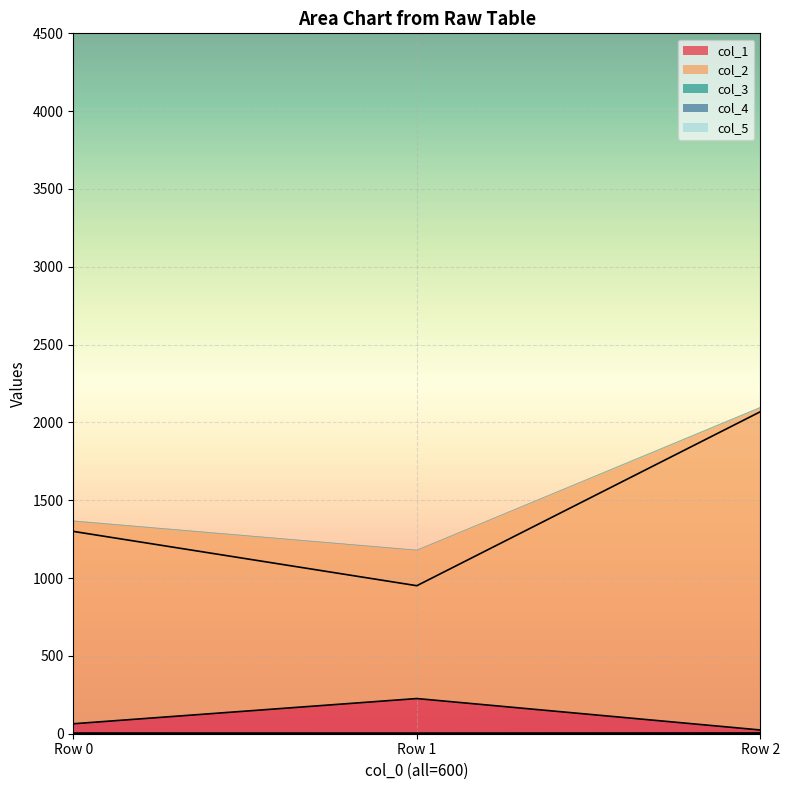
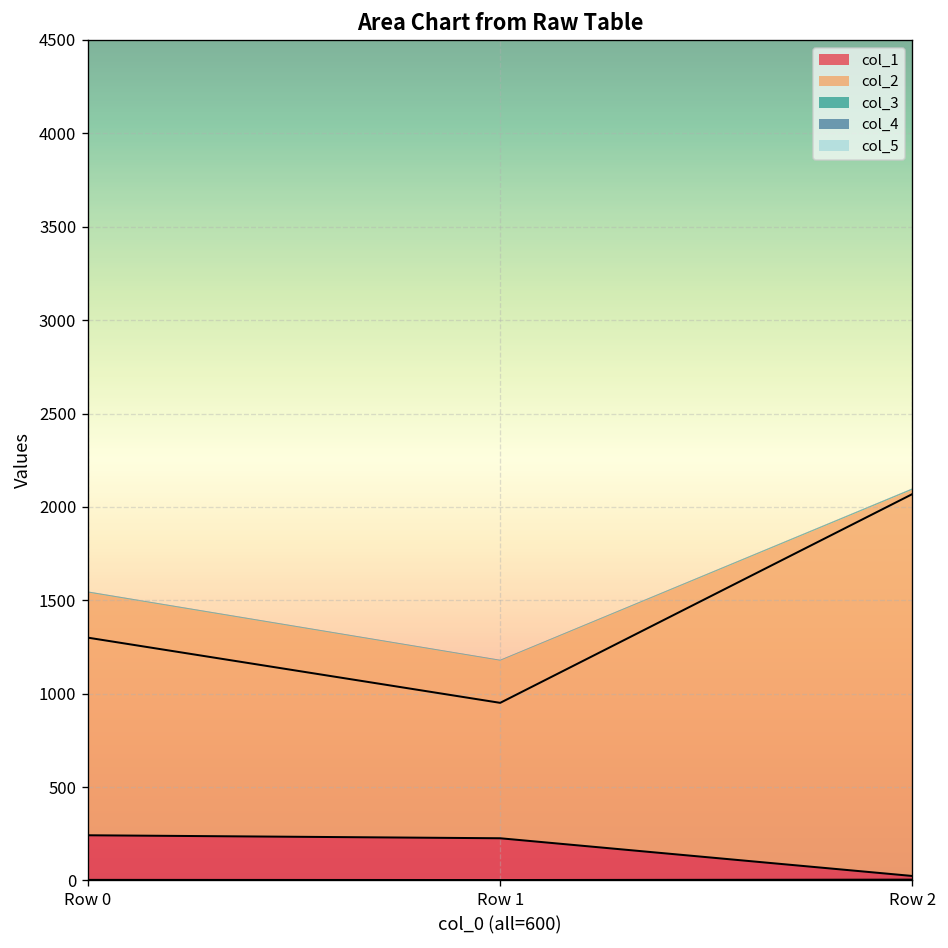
col_1, Row 0: 60 -> 240
